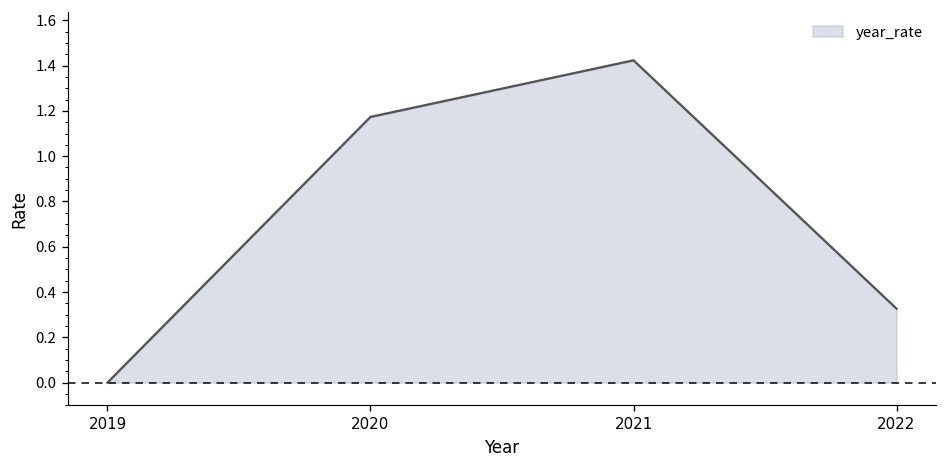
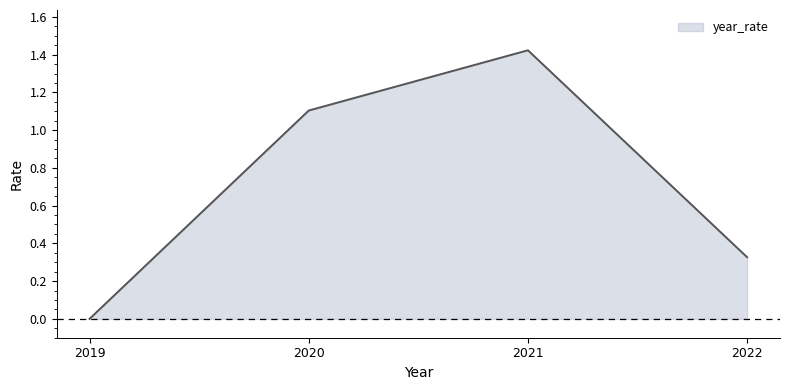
2020: 1.17 -> 1.10
